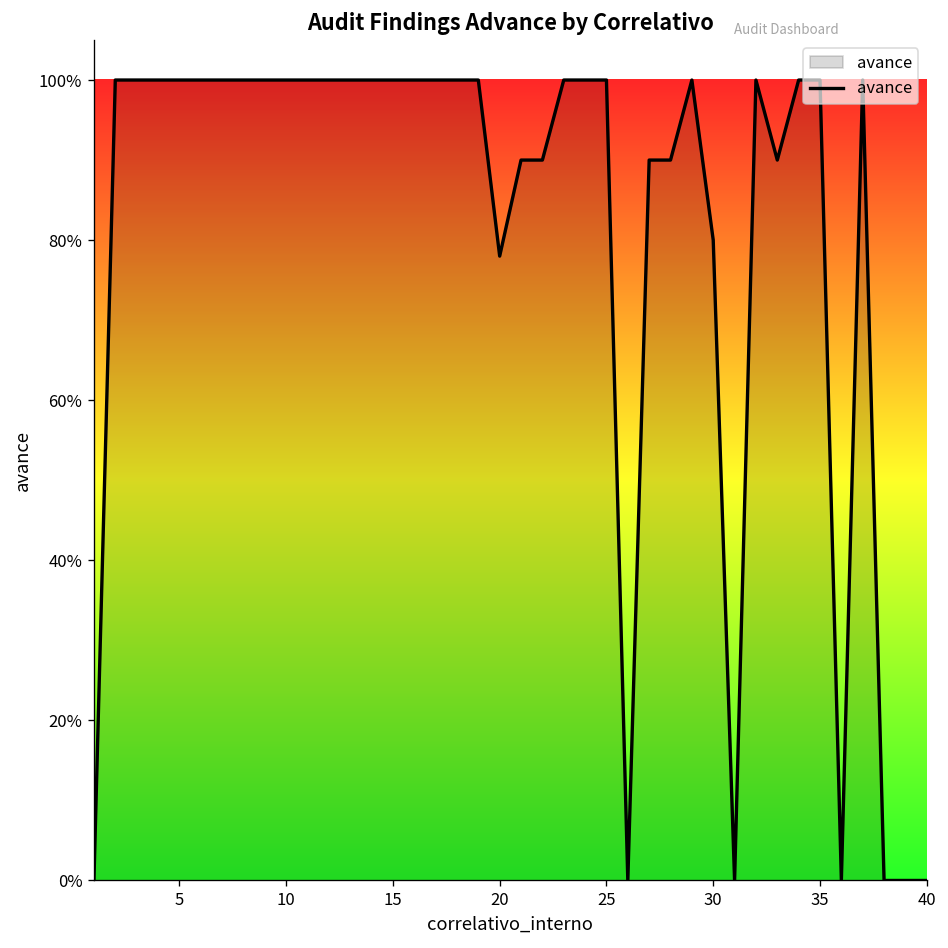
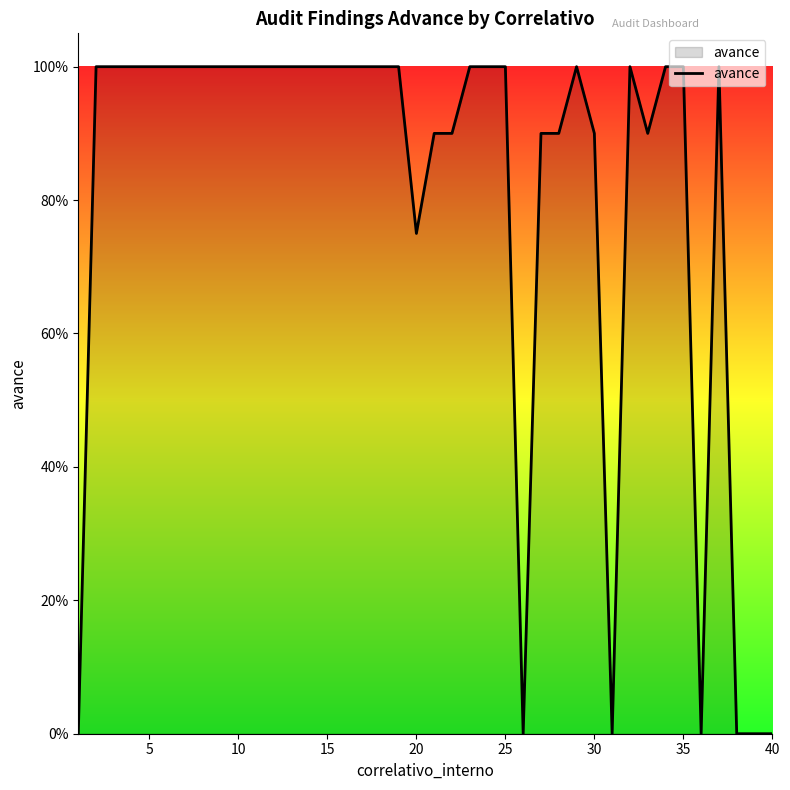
20: 78% -> 75%
30: 80% -> 90%
